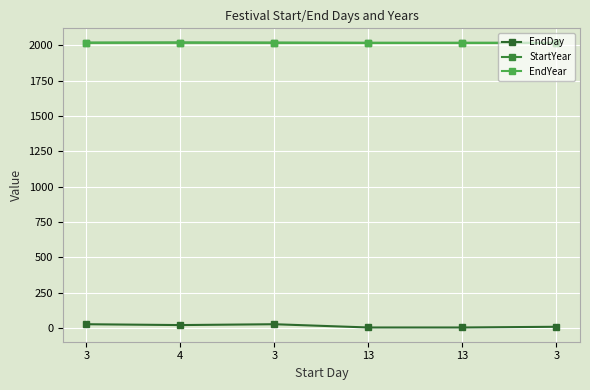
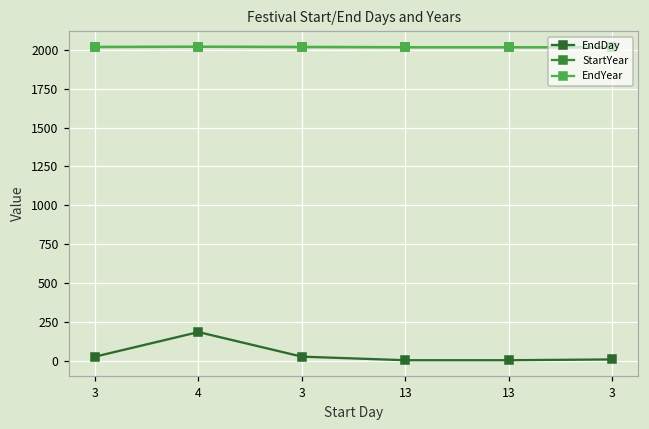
EndDay, 4: 20 -> 190
